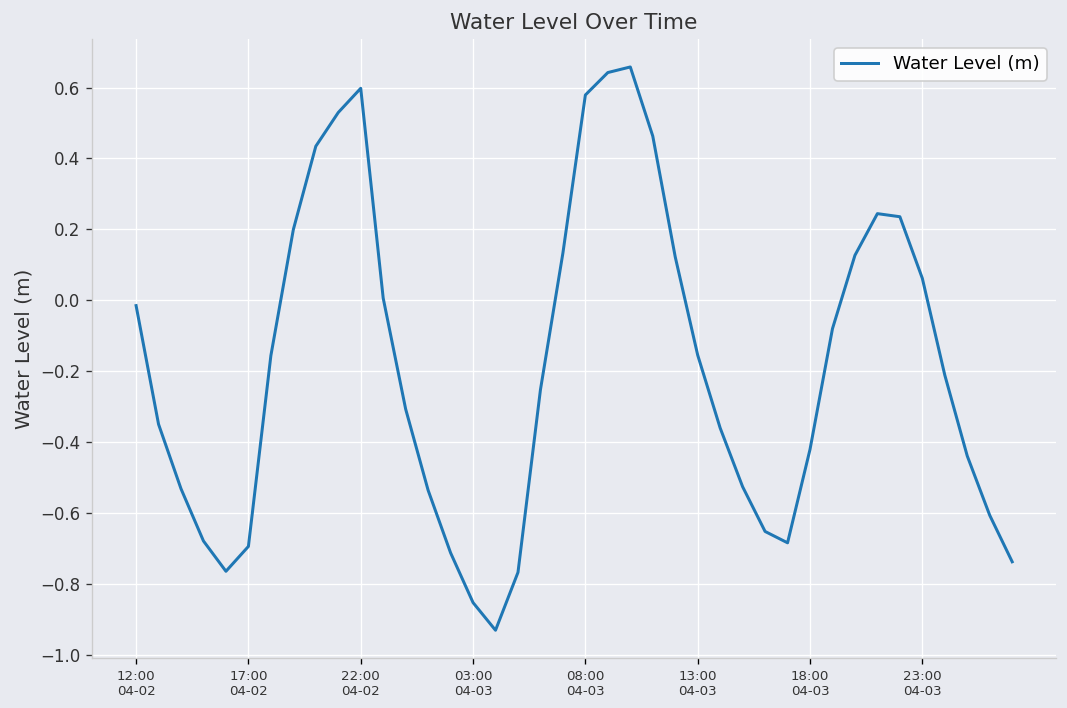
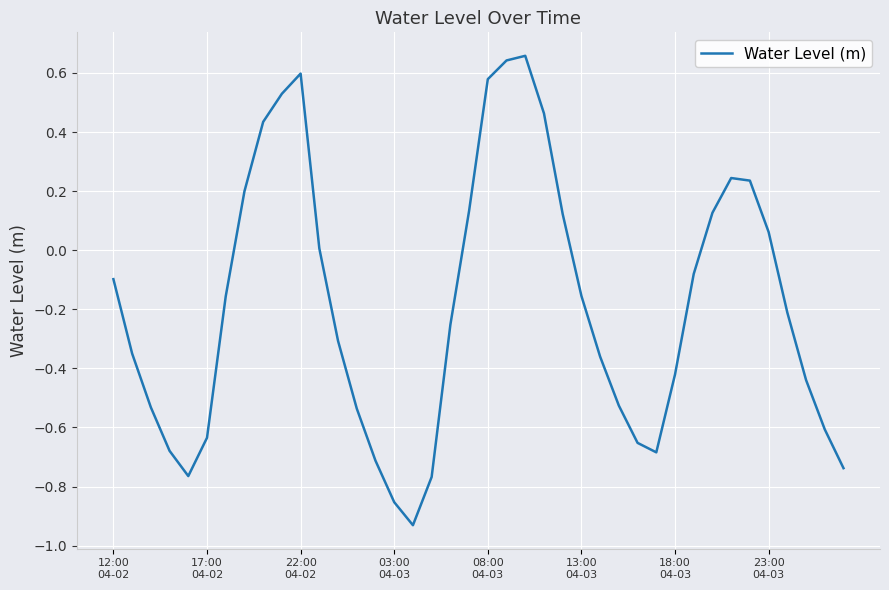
12:00 04-02: -0.02 -> -0.10
17:00 04-02: -0.69 -> -0.63
